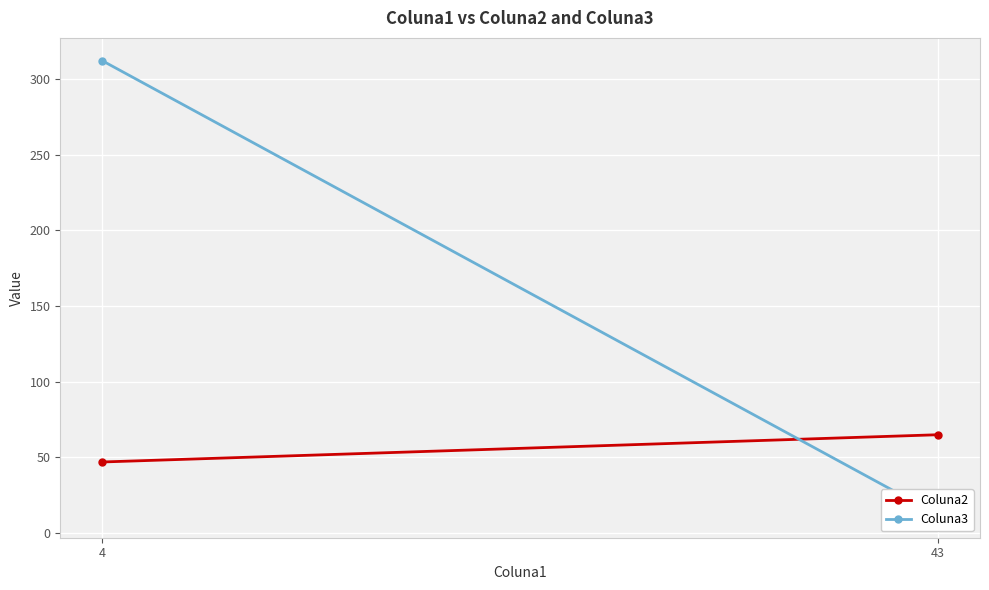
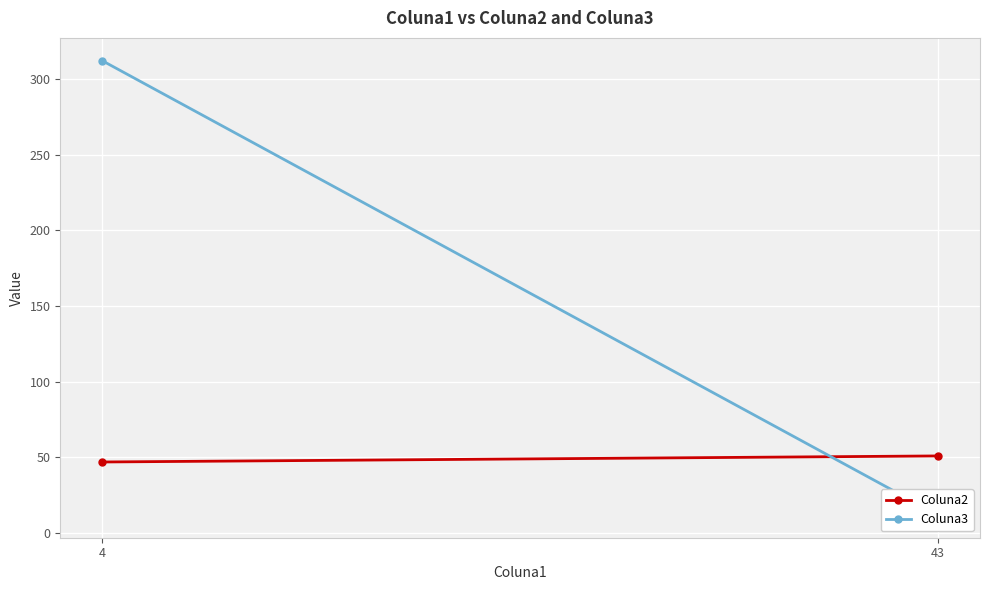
Coluna2, 43: 65 -> 51
